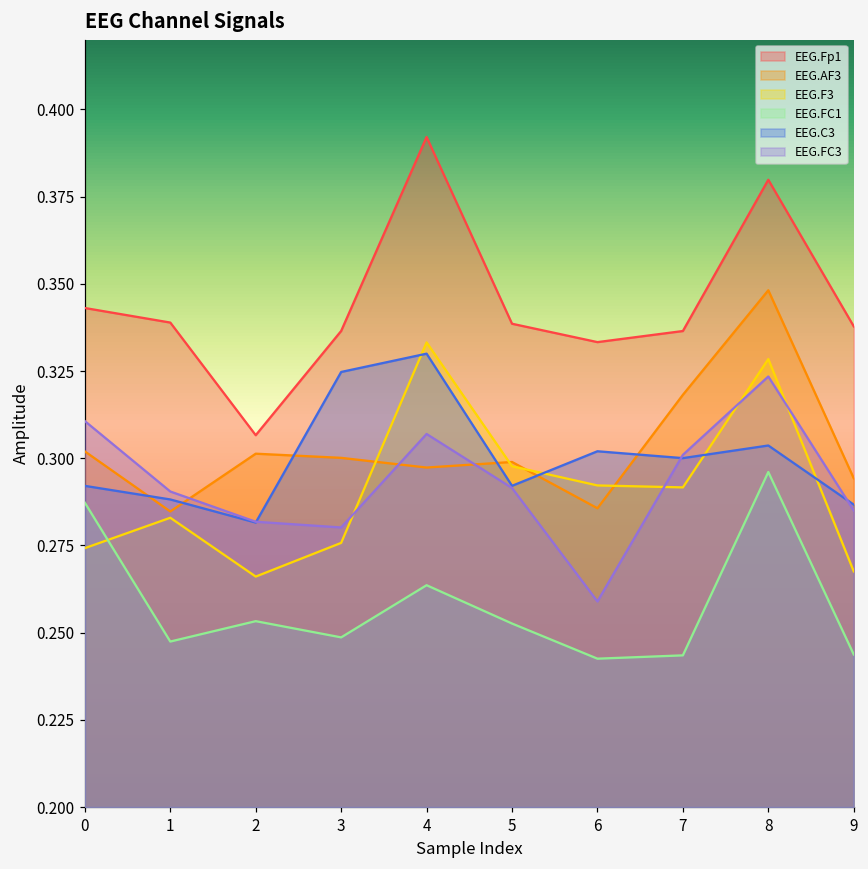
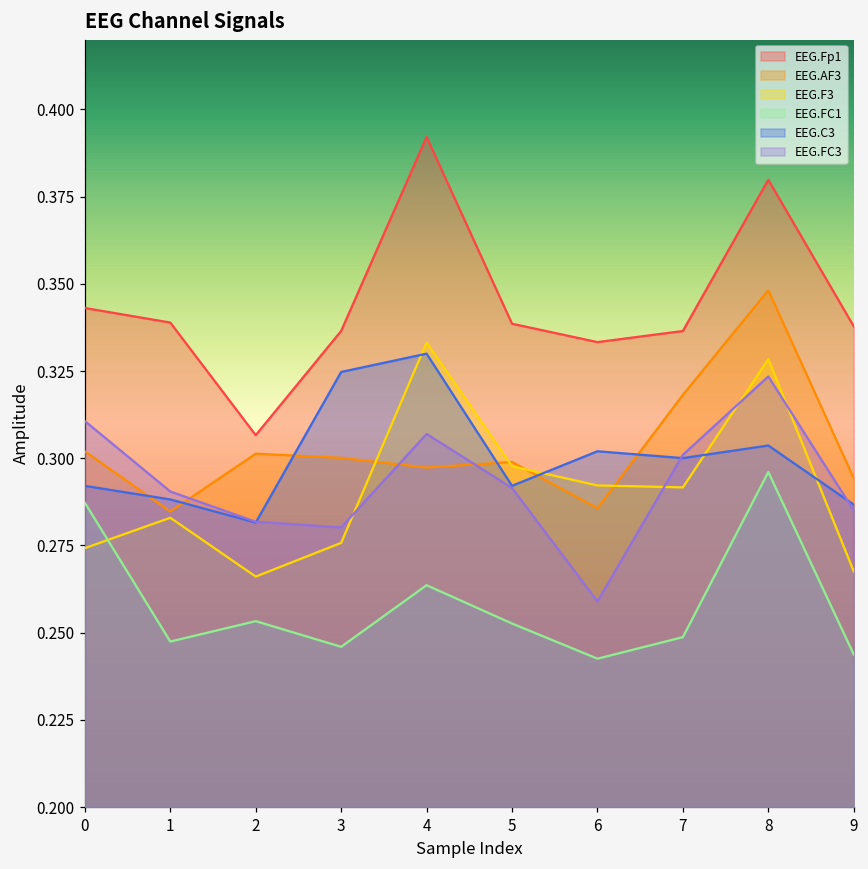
EEG.FC1, 3: 0.249 -> 0.246
EEG.FC1, 7: 0.244 -> 0.249
